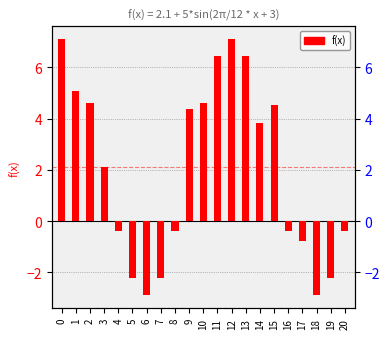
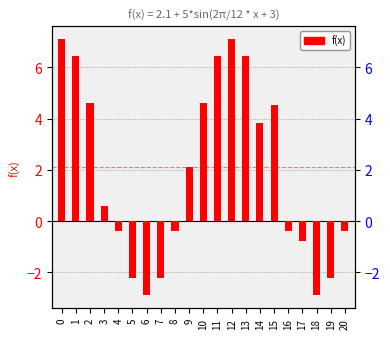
1: 5.1 -> 6.4
3: 2.1 -> 0.6
9: 4.4 -> 2.1
